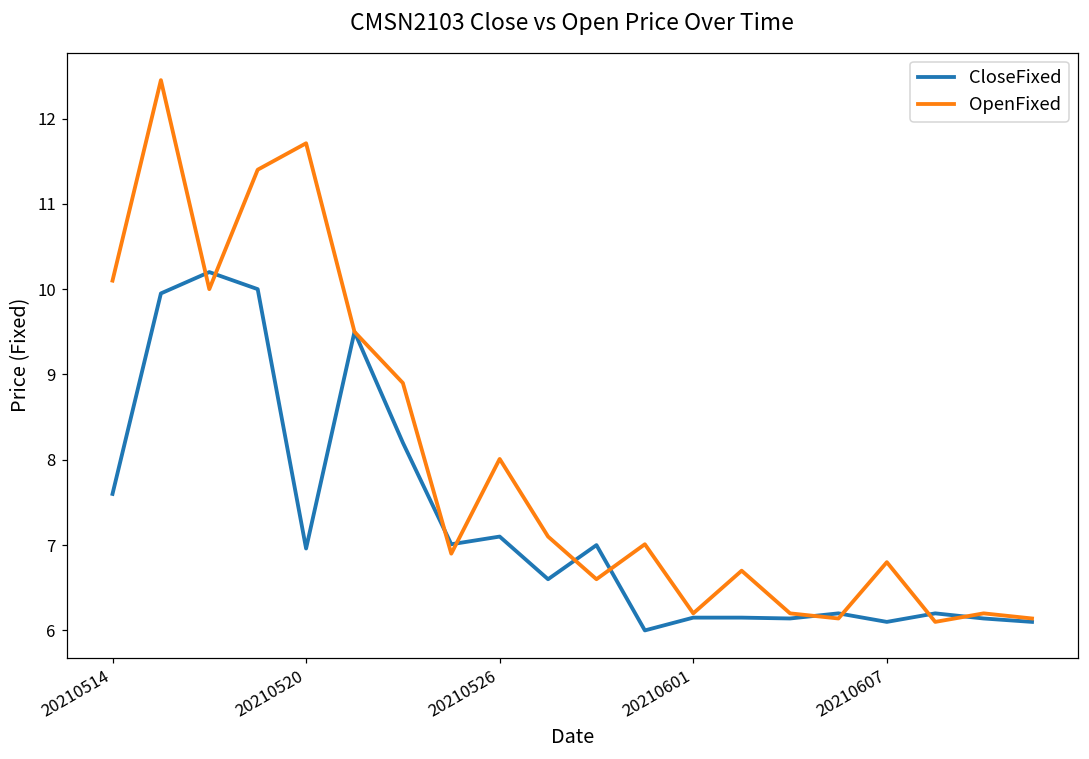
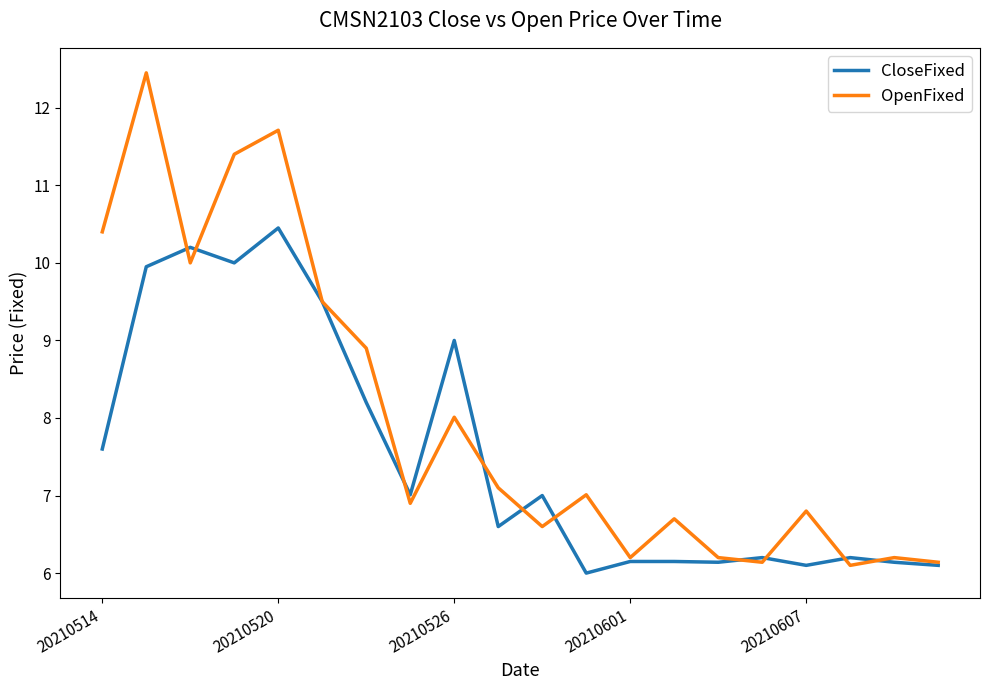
OpenFixed, 20210514: 10.1 -> 10.4
CloseFixed, 20210520: 7.0 -> 10.5
CloseFixed, 20210526: 7.1 -> 9.0
